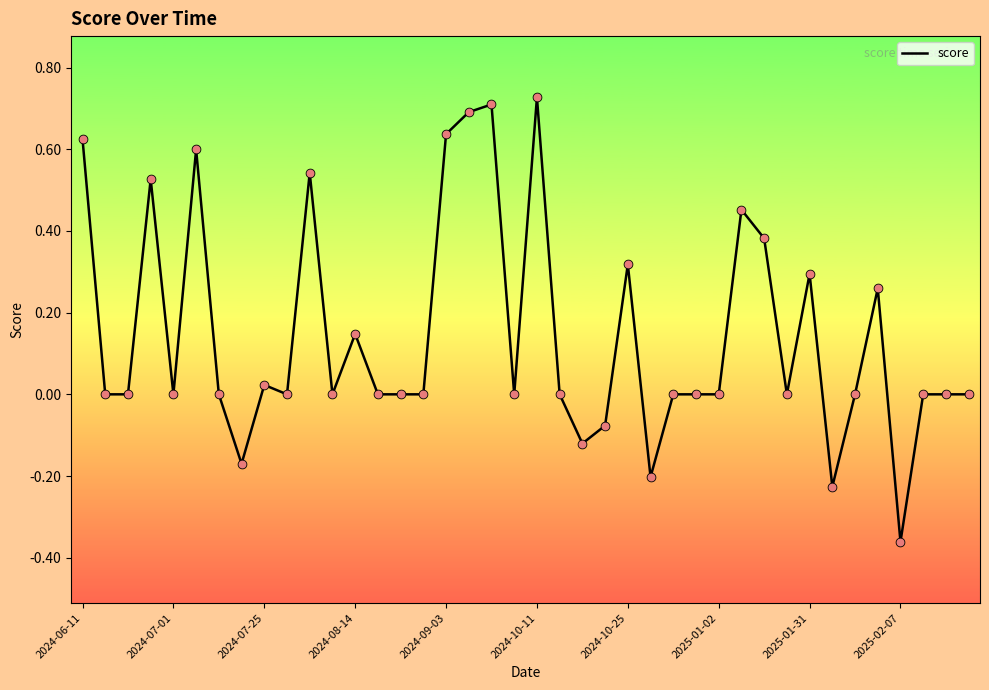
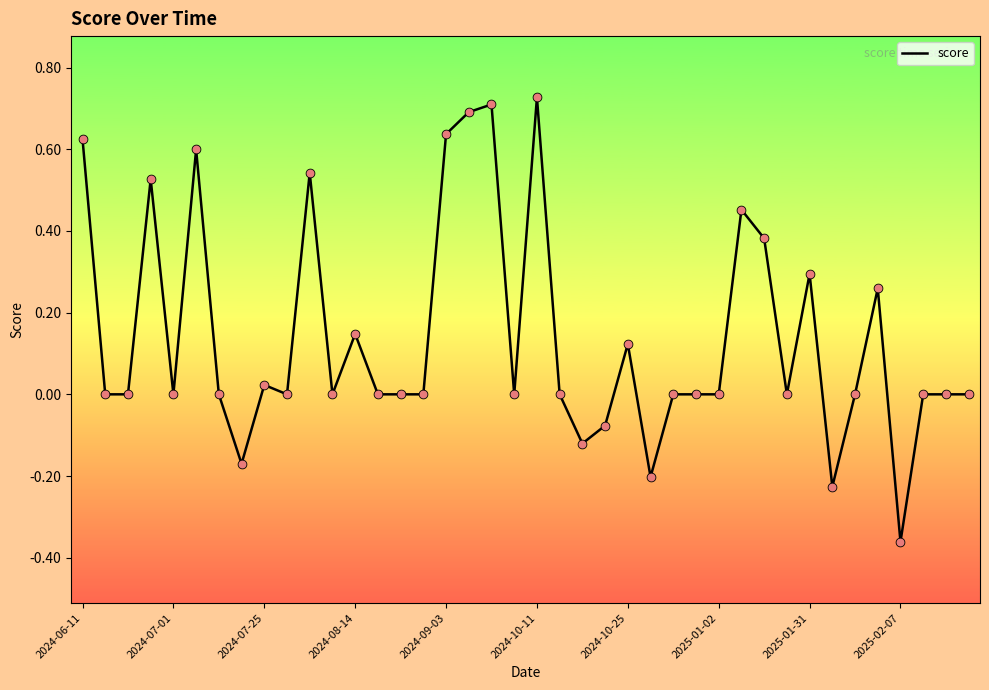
2024-10-25: 0.32 -> 0.12
